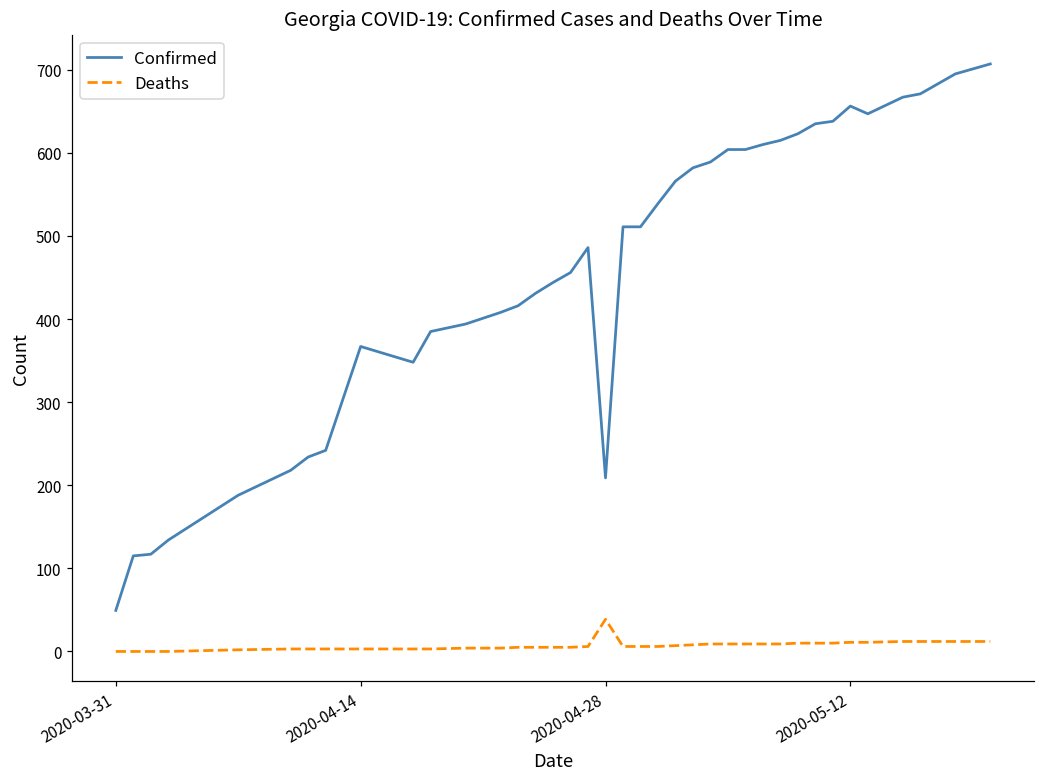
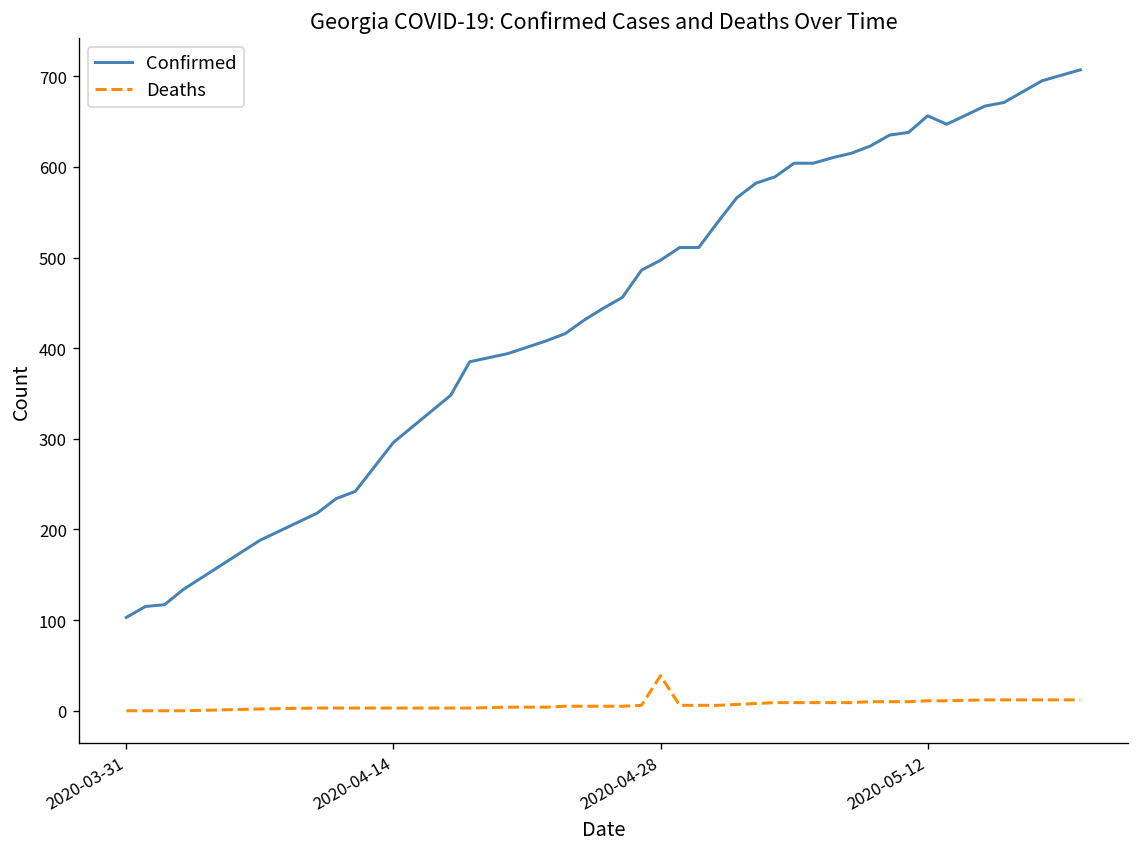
Confirmed, 2020-03-31: 50 -> 100
Confirmed, 2020-04-14: 370 -> 300
Confirmed, 2020-04-28: 210 -> 500
